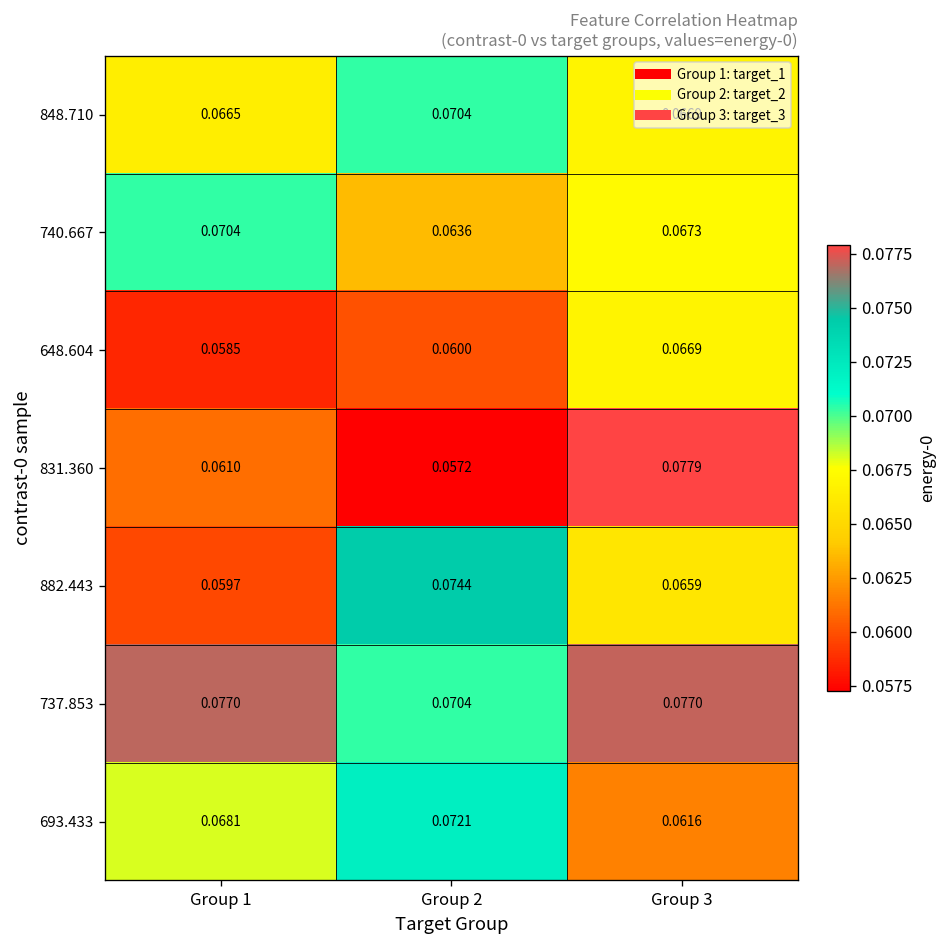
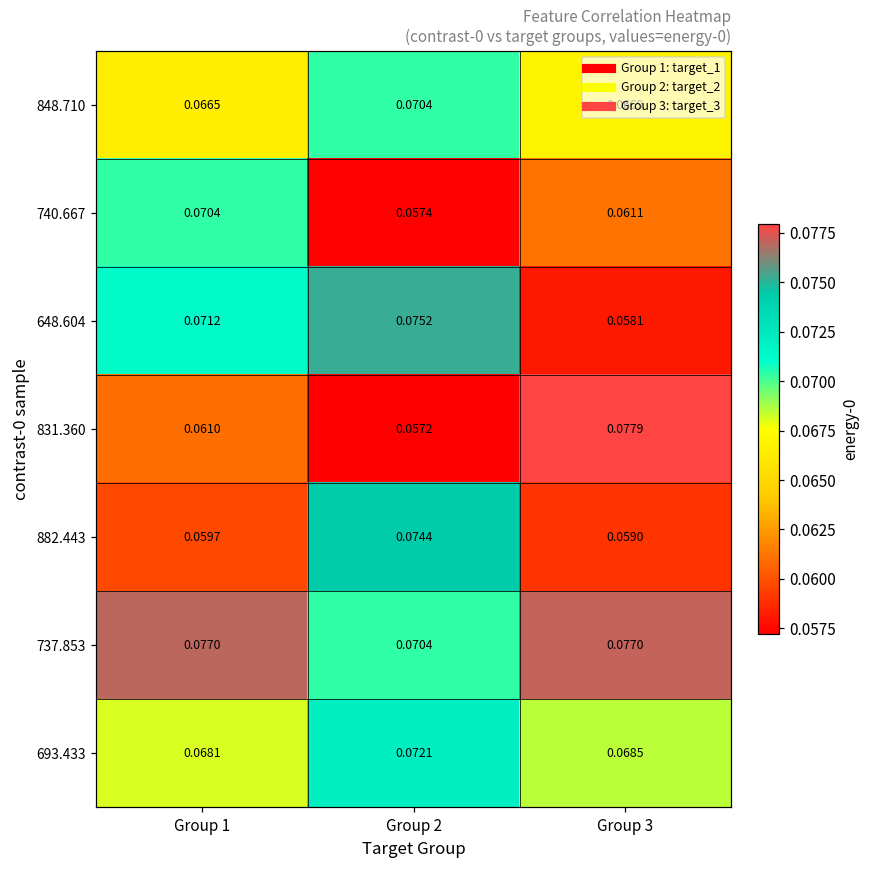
740.667, Group 2: 0.0636 -> 0.0574
740.667, Group 3: 0.0673 -> 0.0611
648.604, Group 1: 0.0585 -> 0.0712
648.604, Group 2: 0.0600 -> 0.0752
648.604, Group 3: 0.0669 -> 0.0581
882.443, Group 3: 0.0659 -> 0.0590
693.433, Group 3: 0.0616 -> 0.0685
